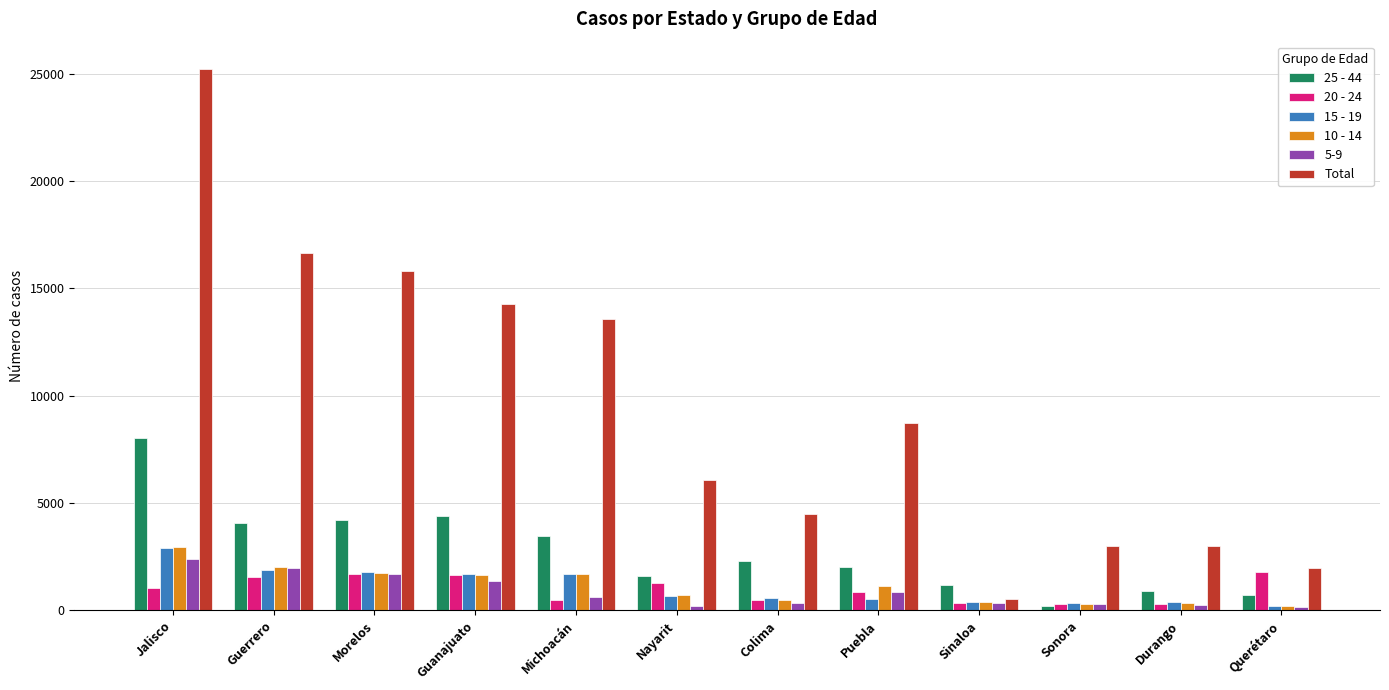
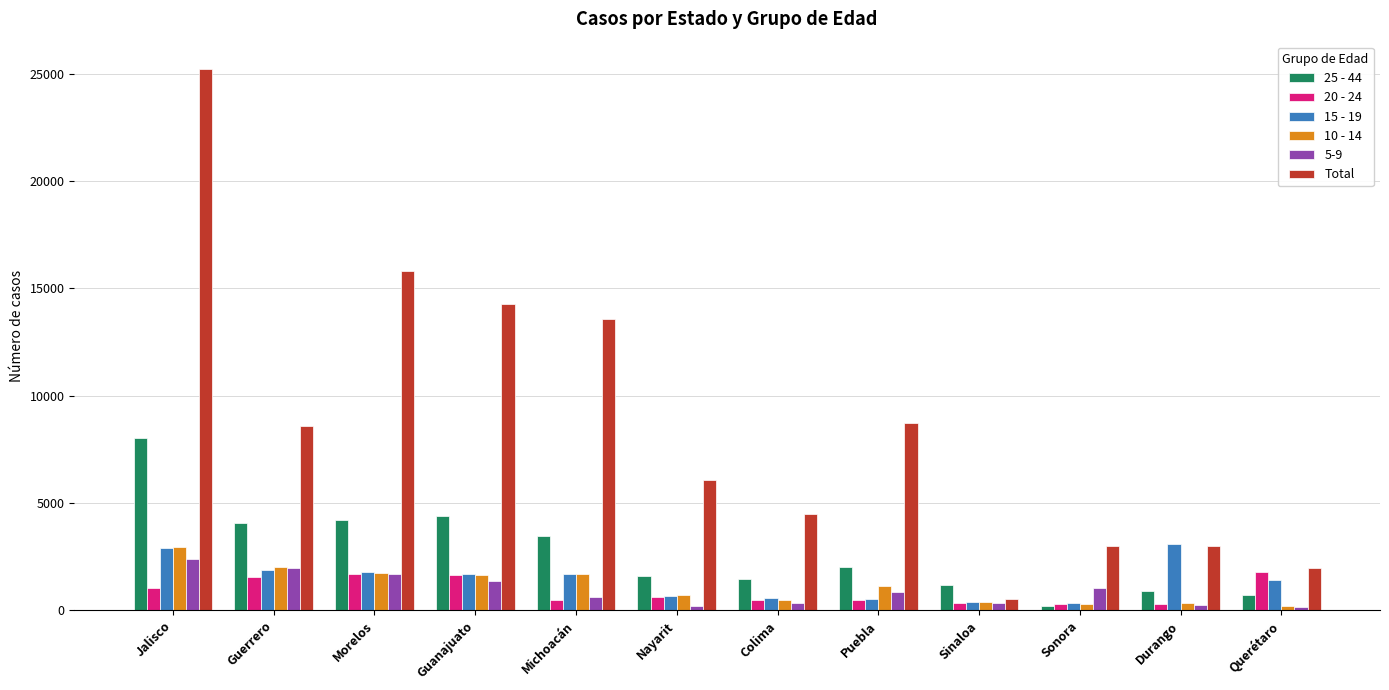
Total, Guerrero: 16600 -> 8600
20 - 24, Nayarit: 1300 -> 600
25 - 44, Colima: 2300 -> 1500
20 - 24, Puebla: 900 -> 500
5-9, Sonora: 300 -> 1000
15 - 19, Durango: 400 -> 3100
15 - 19, Querétaro: 200 -> 1400
